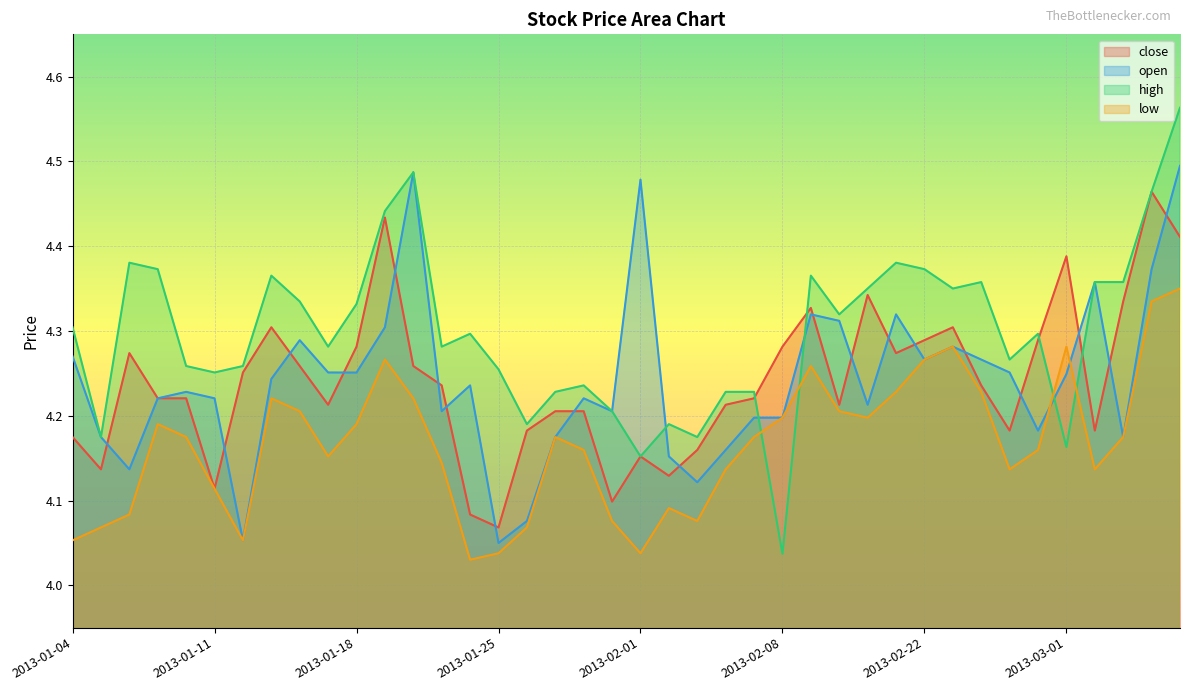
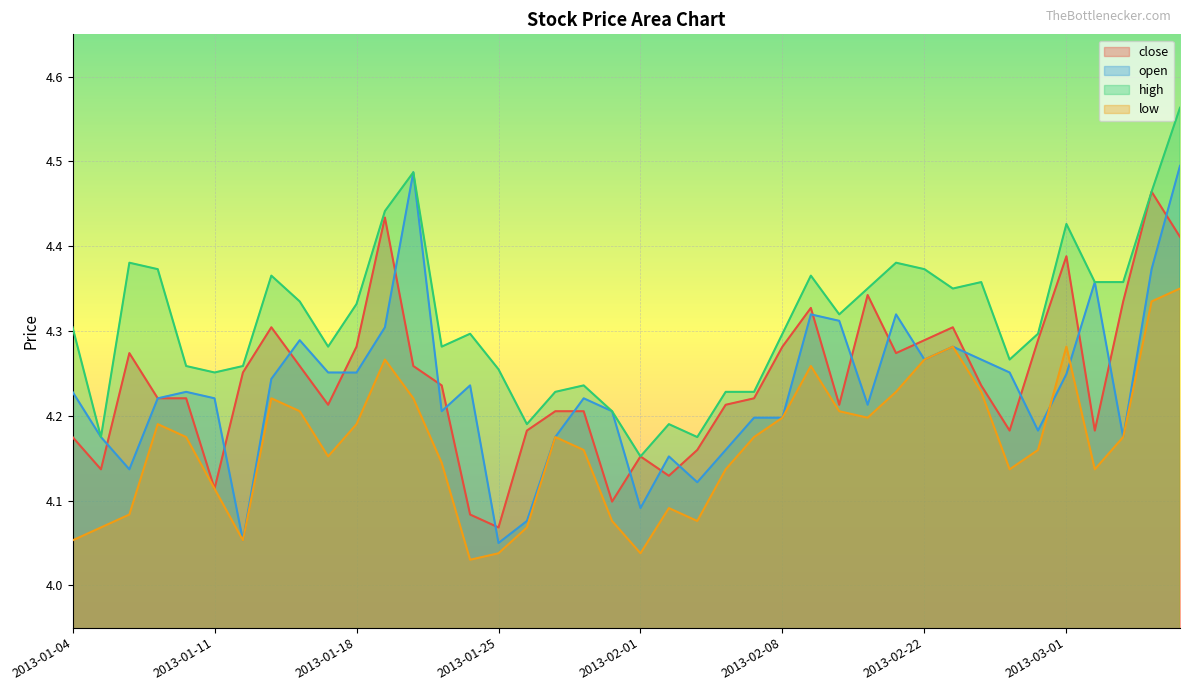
open, 2013-01-04: 4.27 -> 4.23
open, 2013-02-01: 4.48 -> 4.09
high, 2013-02-08: 4.04 -> 4.30
high, 2013-03-01: 4.16 -> 4.43
